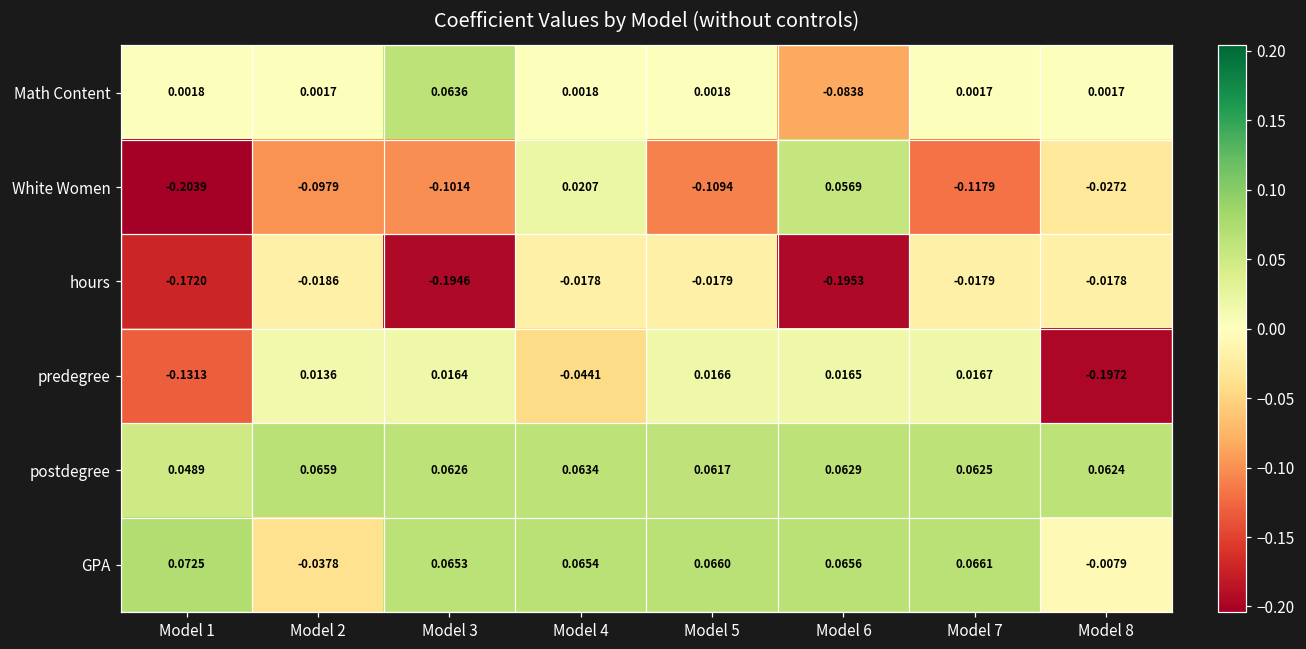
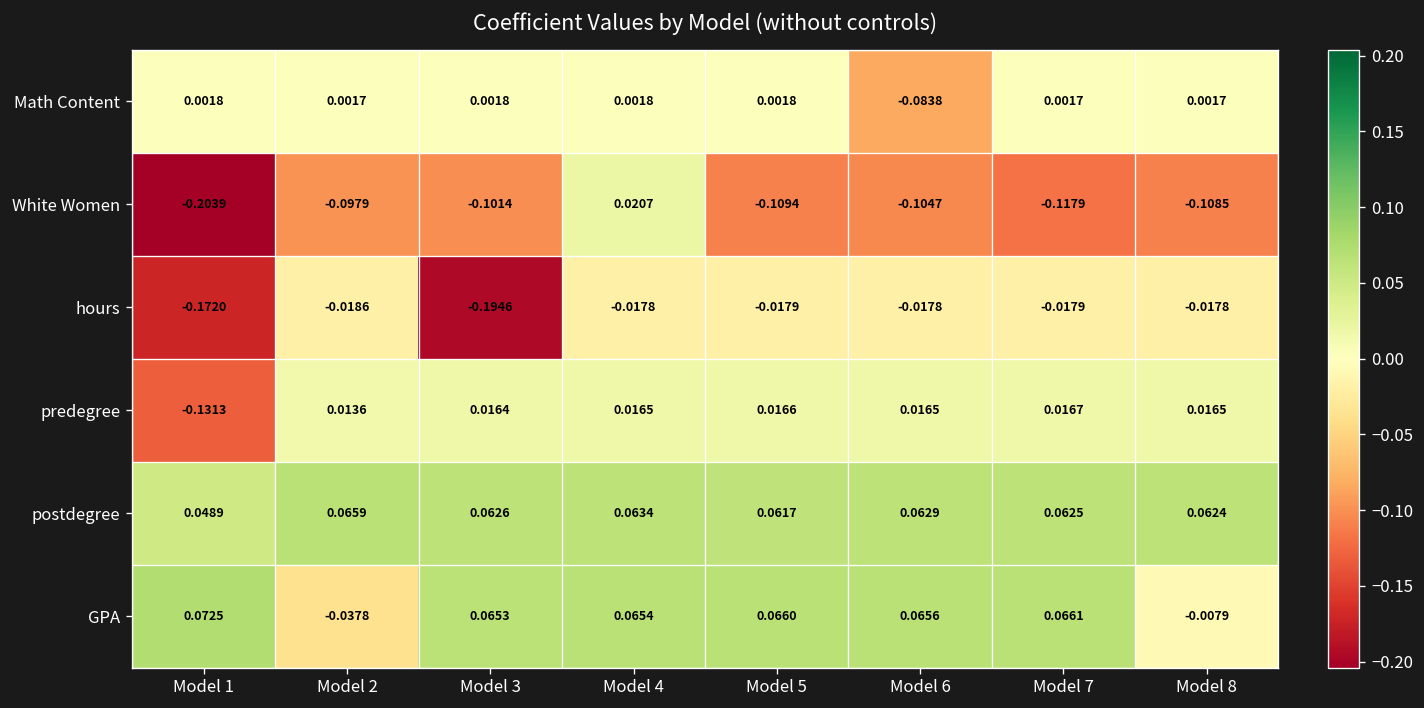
Math Content, Model 3: 0.0636 -> 0.0018
White Women, Model 6: 0.0569 -> -0.1047
White Women, Model 8: -0.0272 -> -0.1085
hours, Model 6: -0.1953 -> -0.0178
predegree, Model 4: -0.0441 -> 0.0165
predegree, Model 8: -0.1972 -> 0.0165
